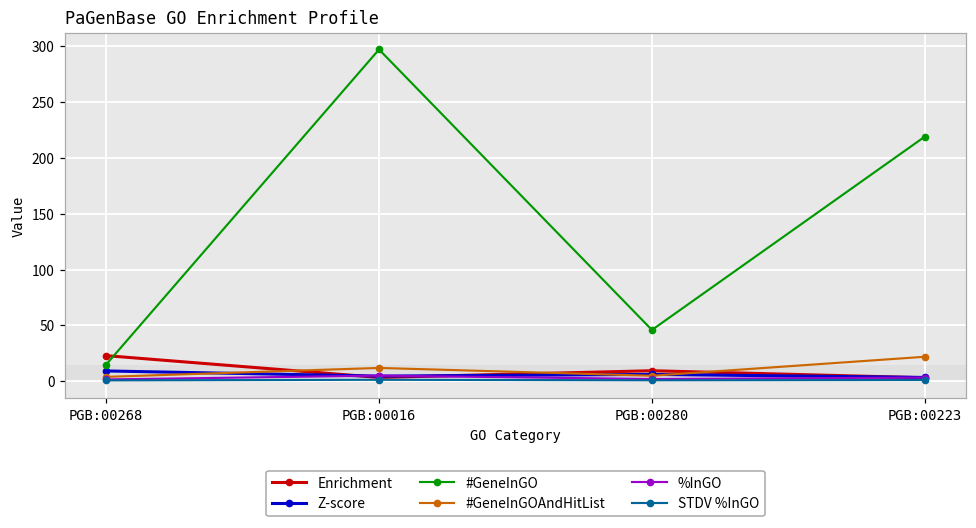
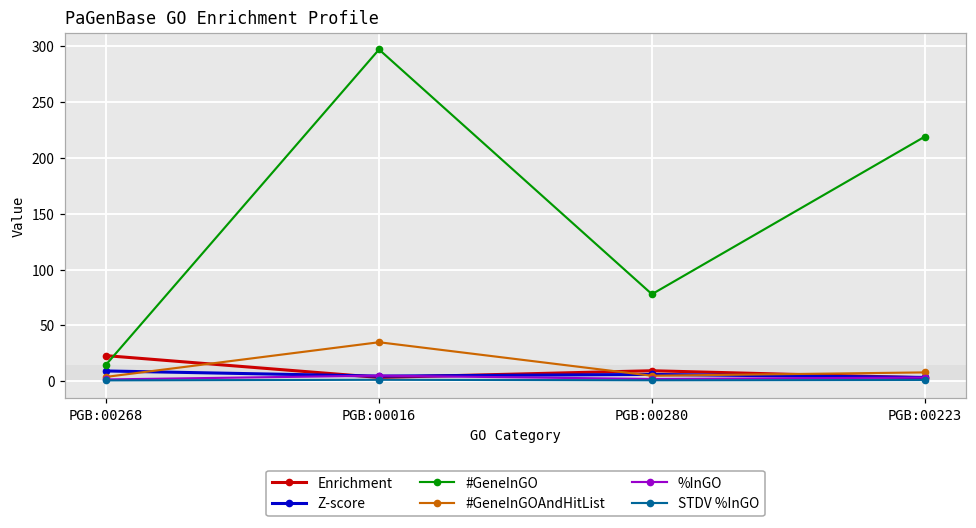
#GeneInGOAndHitList, PGB:00016: 12 -> 35
#GeneInGO, PGB:00280: 46 -> 78
#GeneInGOAndHitList, PGB:00223: 22 -> 8
